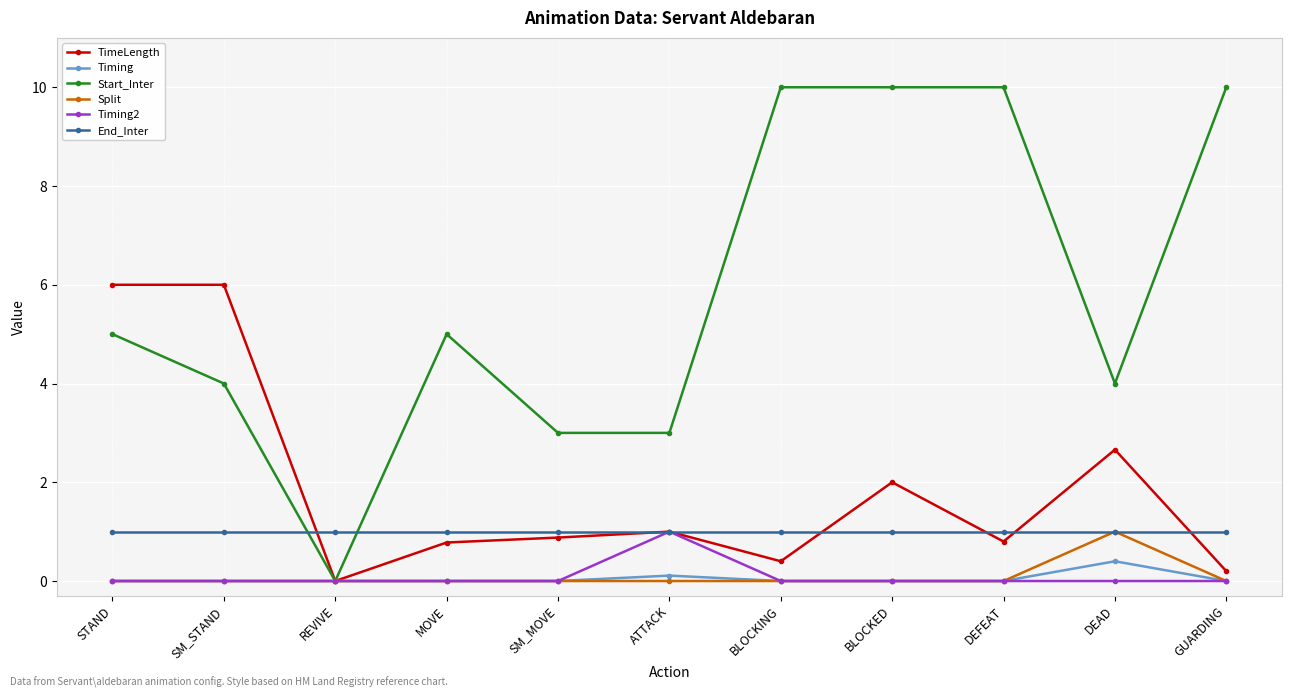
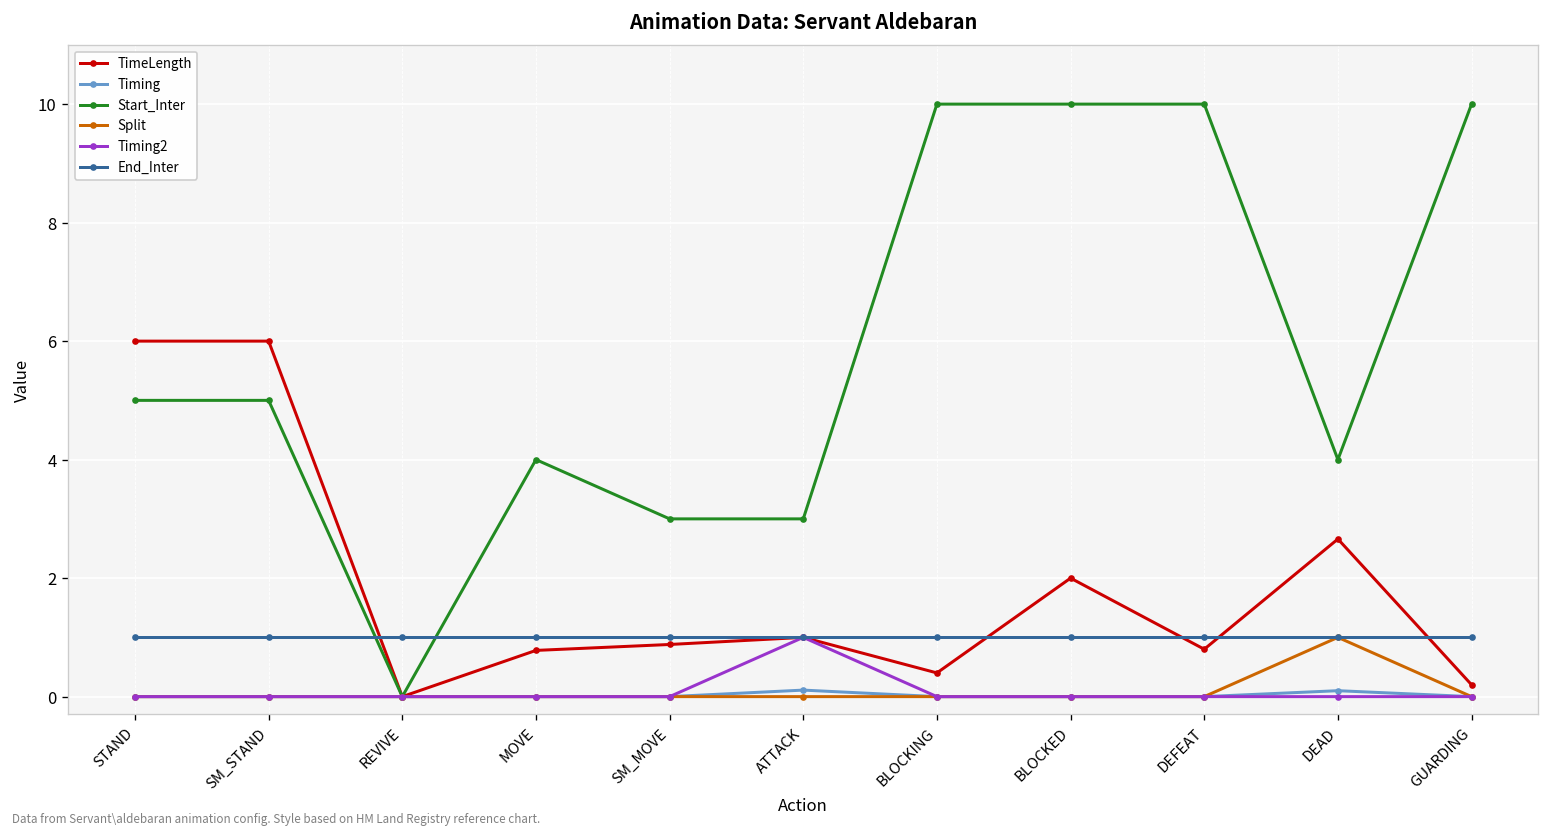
Start_Inter, SM_STAND: 4 -> 5
Start_Inter, MOVE: 5 -> 4
Timing, DEAD: 0.4 -> 0.1
